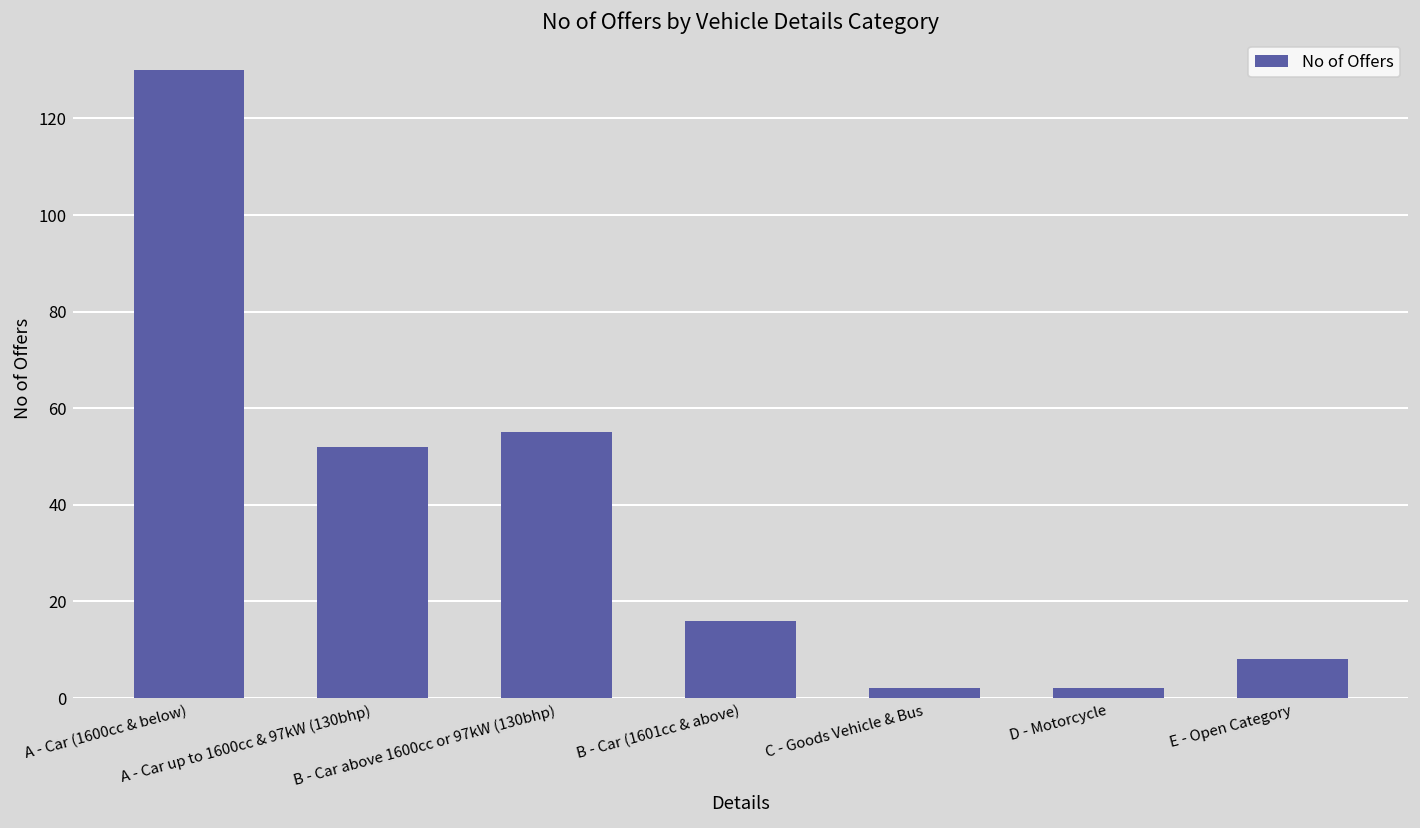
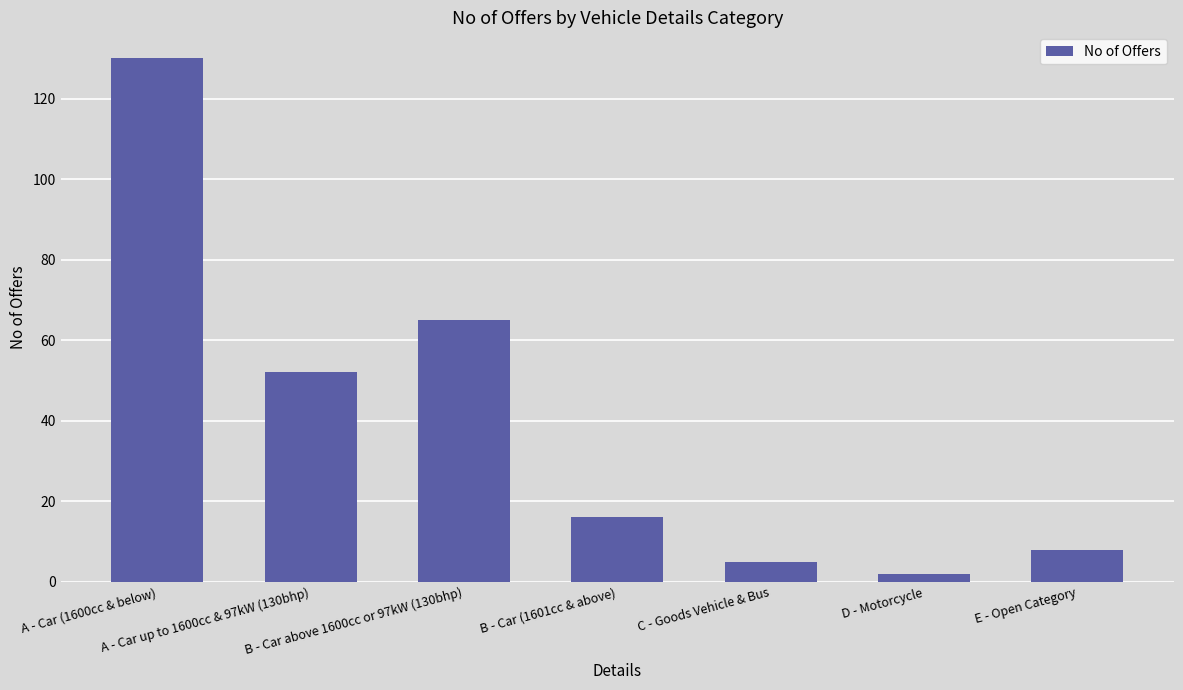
B - Car above 1600cc or 97kW (130bhp): 55 -> 65
C - Goods Vehicle & Bus: 2 -> 5
